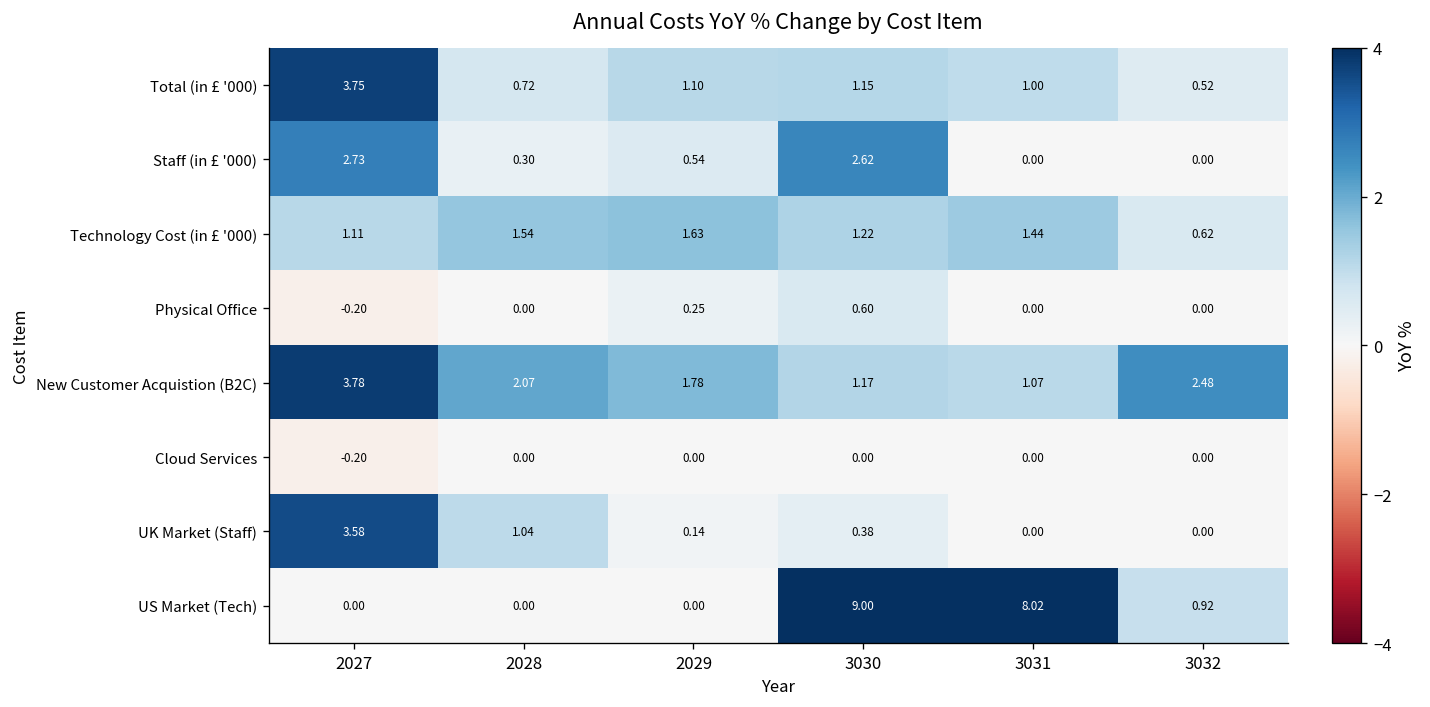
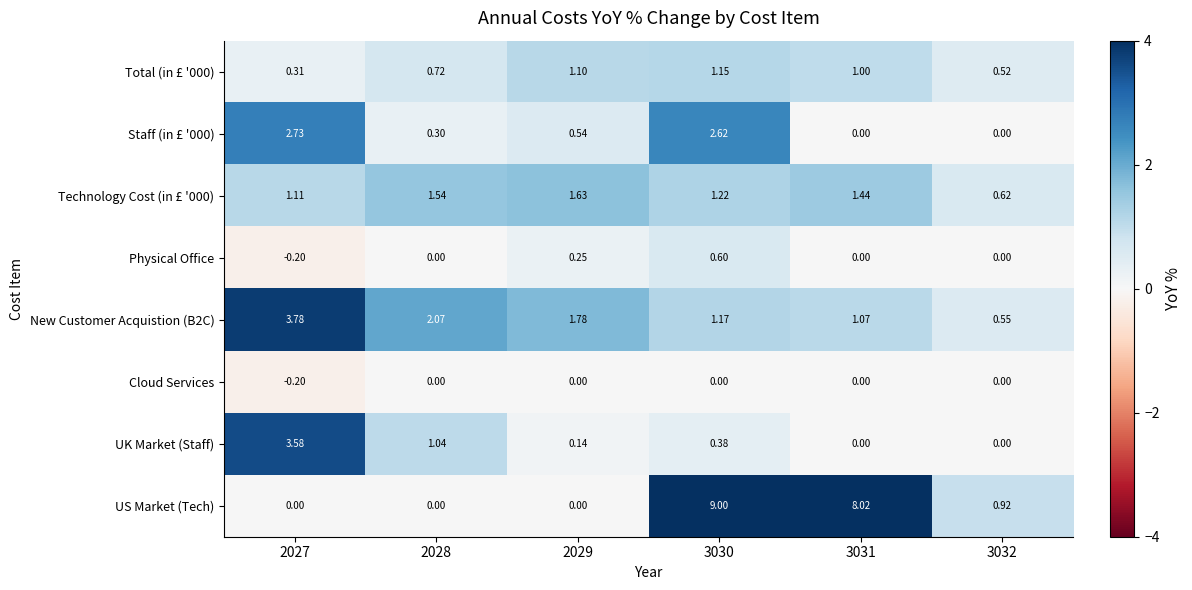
Total (in £ '000), 2027: 3.75 -> 0.31
New Customer Acquistion (B2C), 3032: 2.48 -> 0.55
